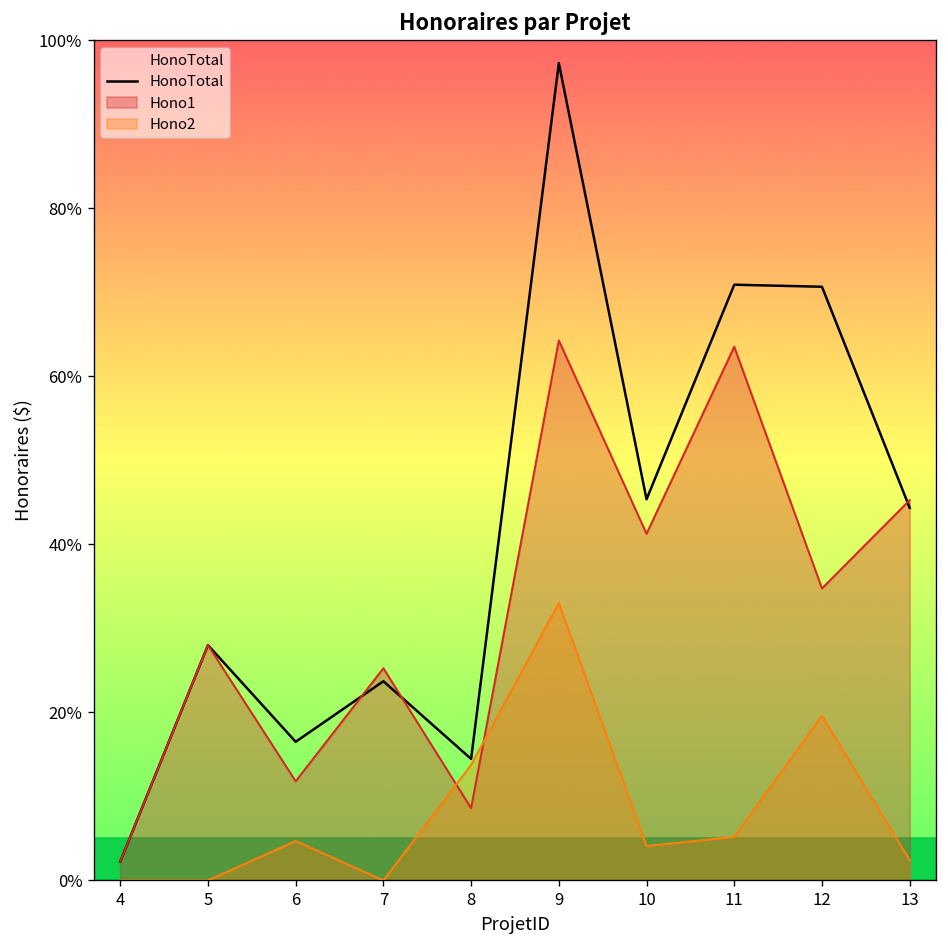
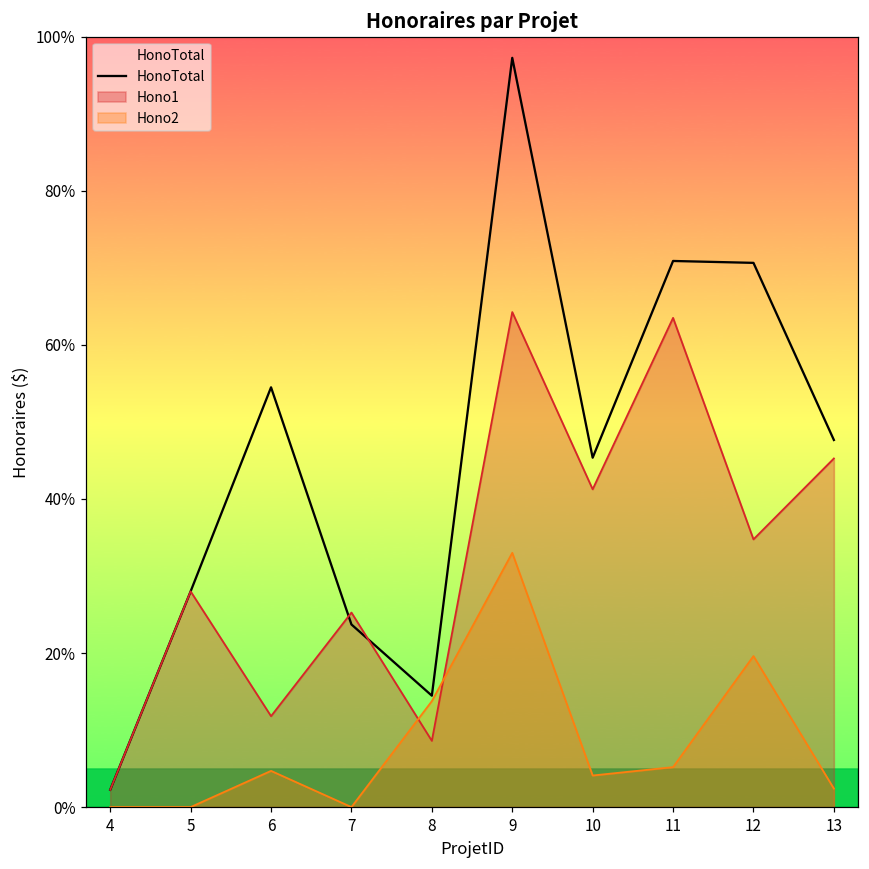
HonoTotal, 6: 17% -> 54%
HonoTotal, 13: 44% -> 48%
